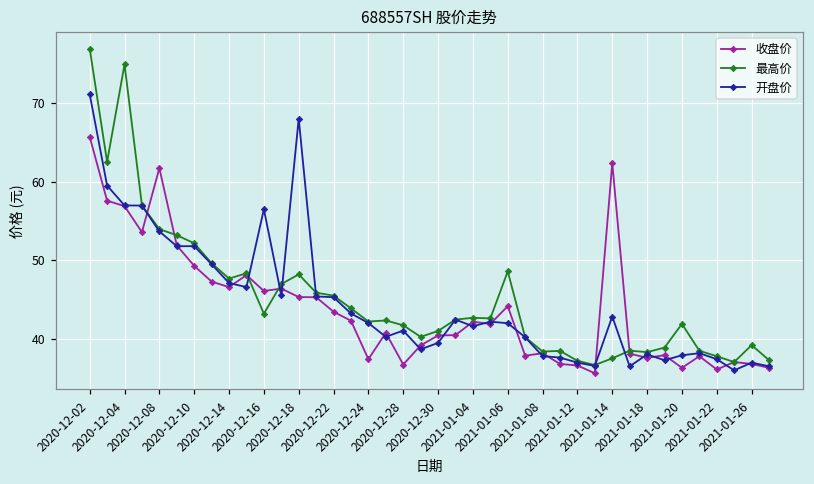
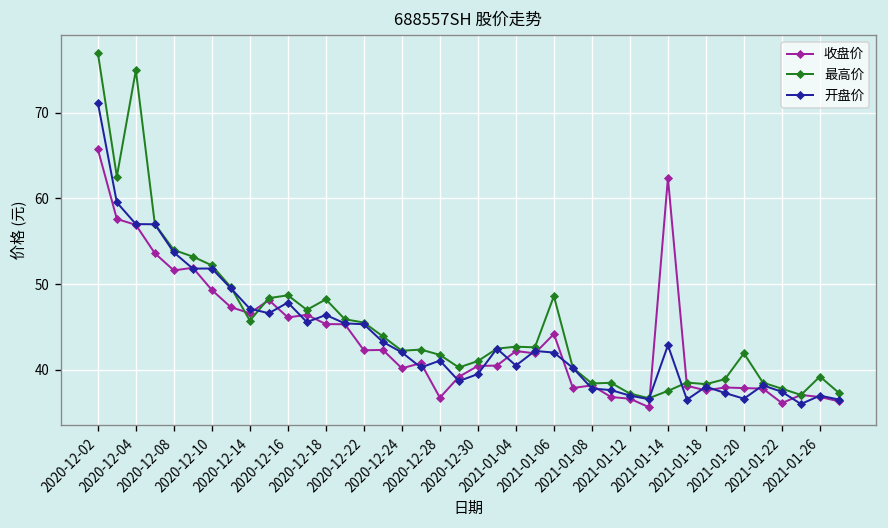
收盘价, 2020-12-08: 62 -> 52
最高价, 2020-12-14: 48 -> 46
最高价, 2020-12-16: 43 -> 49
开盘价, 2020-12-16: 57 -> 48
开盘价, 2020-12-18: 68 -> 46
收盘价, 2020-12-22: 43 -> 42
收盘价, 2020-12-24: 37 -> 40
开盘价, 2021-01-04: 42 -> 40
收盘价, 2021-01-20: 36 -> 38
开盘价, 2021-01-20: 38 -> 37
